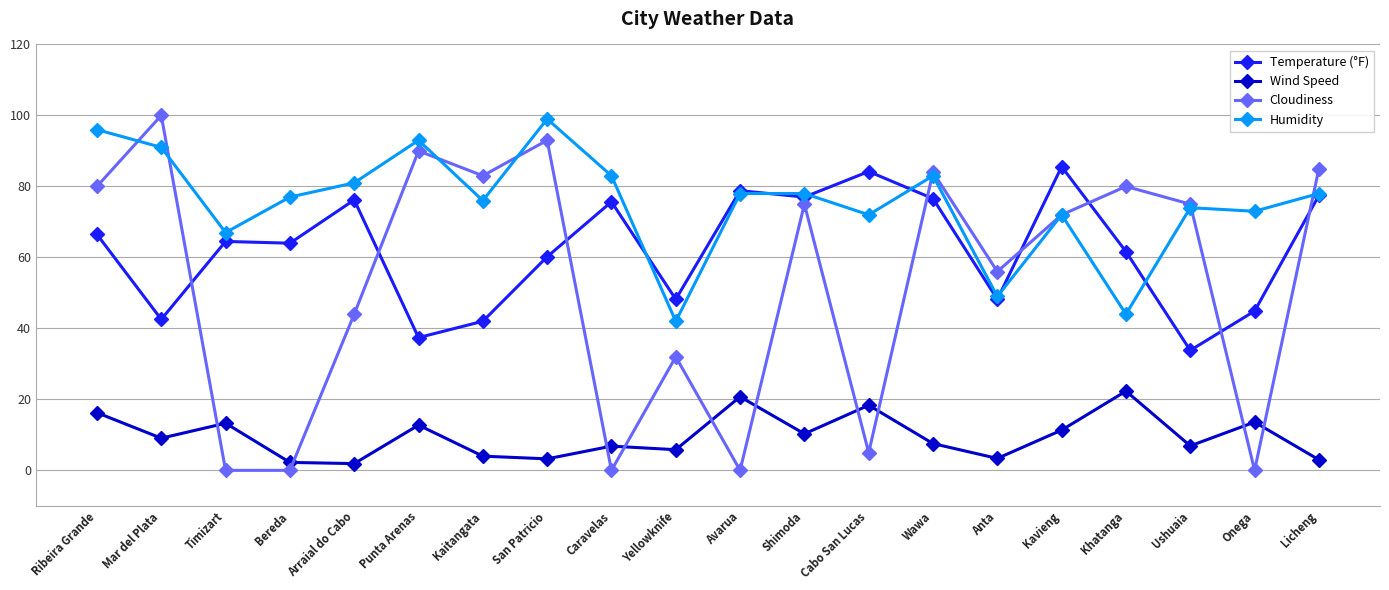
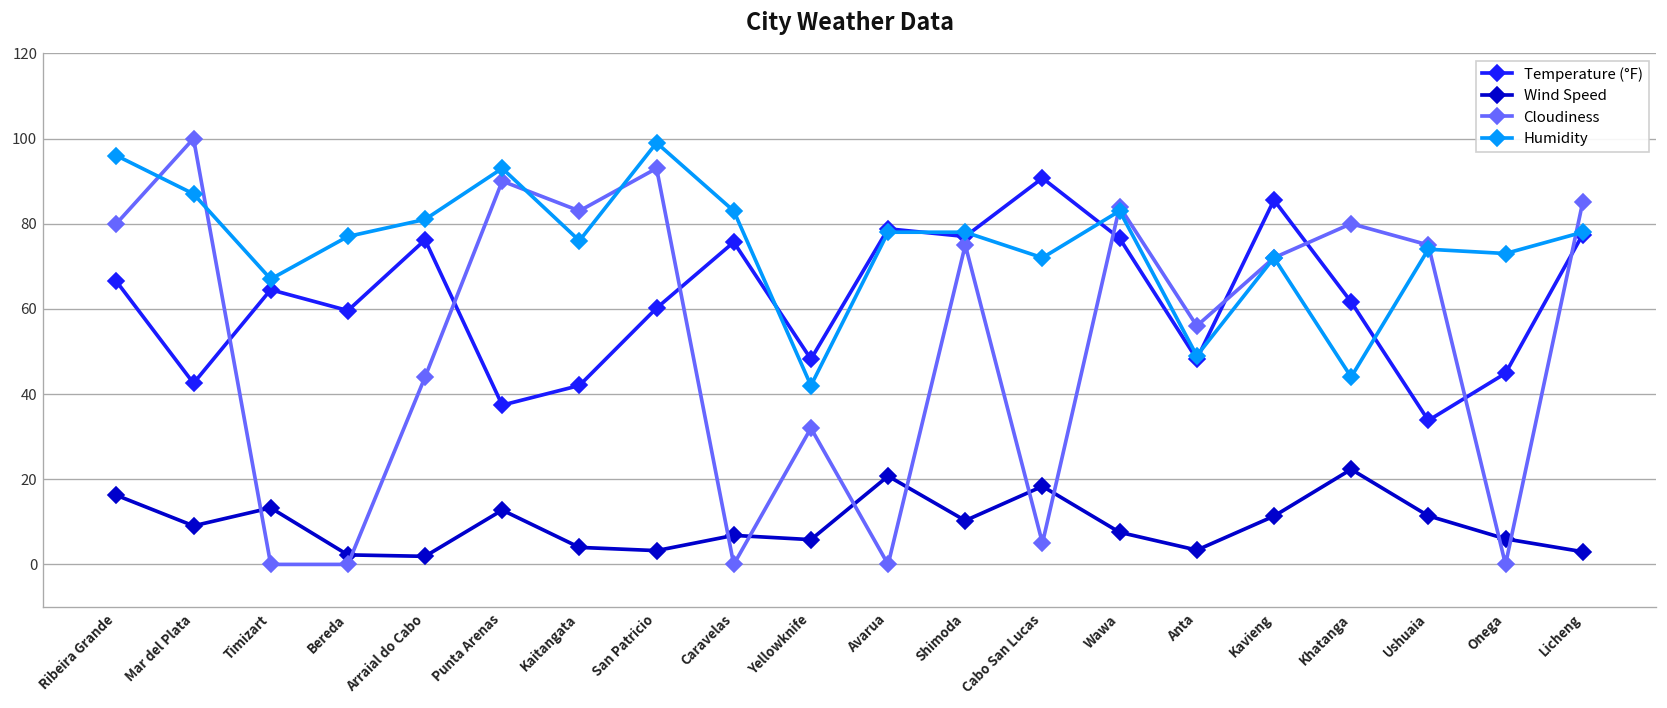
Humidity, Mar del Plata: 91 -> 87
Temperature (°F), Bereda: 64 -> 60
Temperature (°F), Cabo San Lucas: 84 -> 91
Wind Speed, Ushuaia: 7 -> 11
Wind Speed, Onega: 14 -> 6
